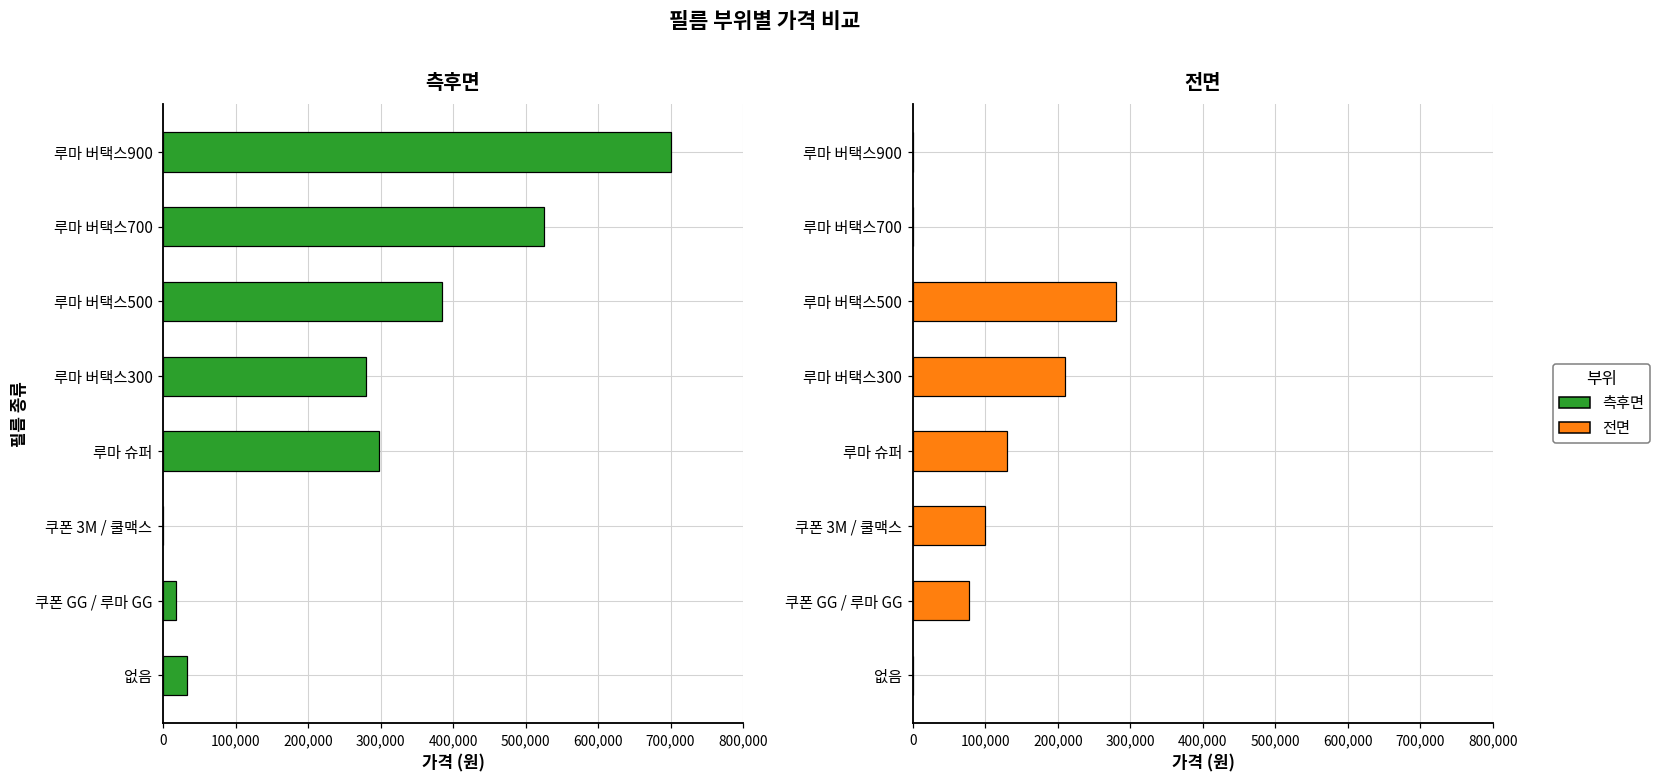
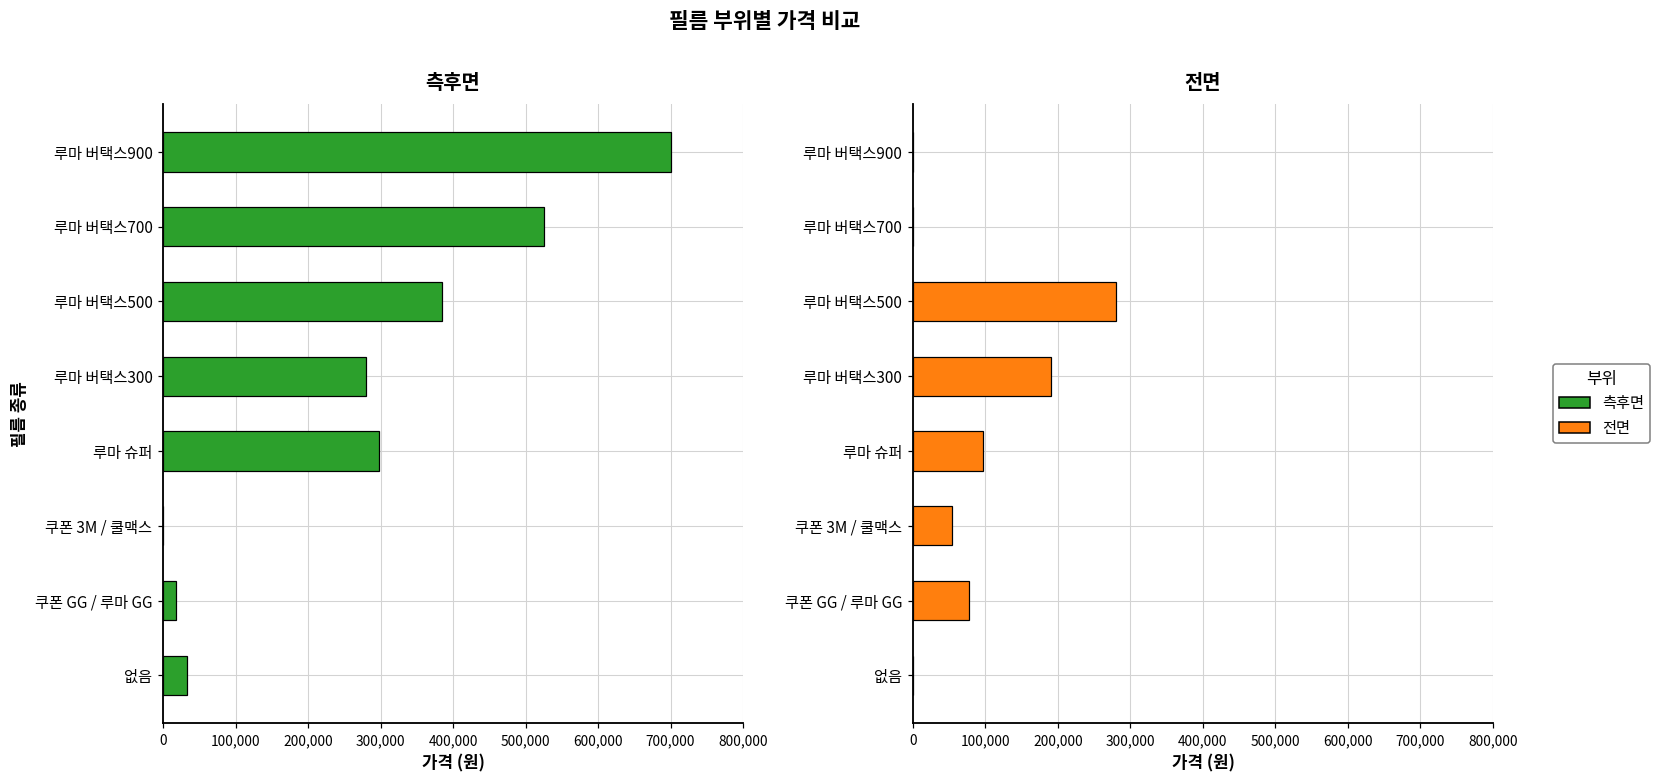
전면, 루마 버택스300: 210,000 -> 190,000
전면, 루마 슈퍼: 130,000 -> 100,000
전면, 쿠폰 3M / 쿨맥스: 100,000 -> 50,000
